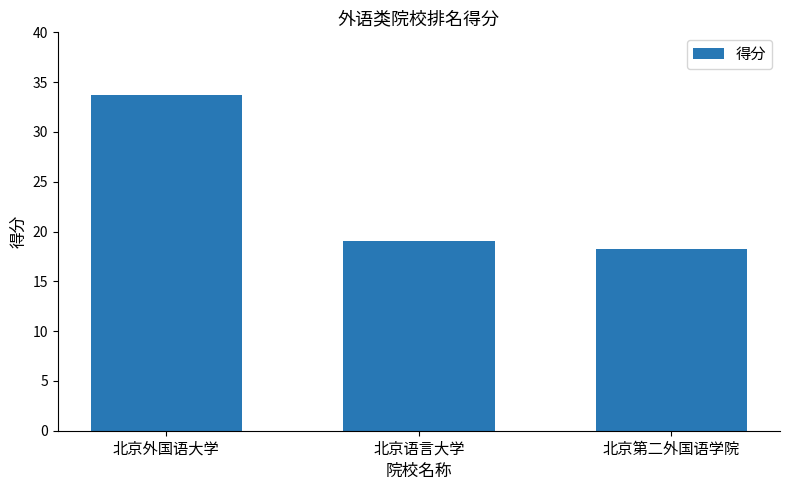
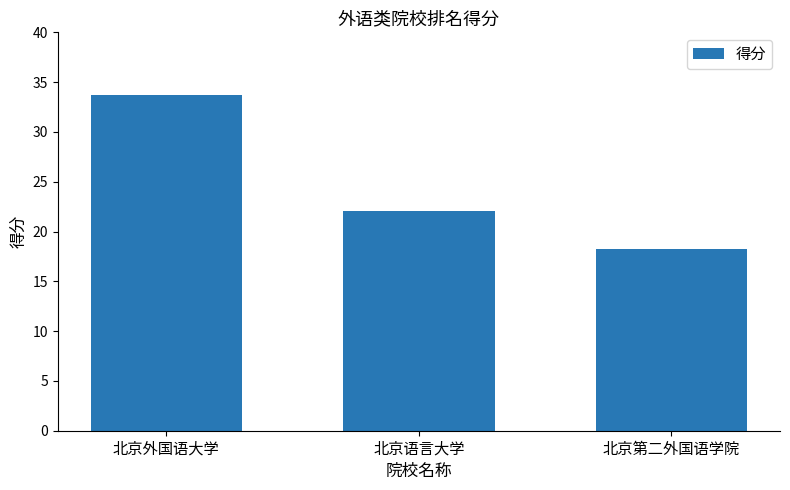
北京语言大学: 19 -> 22
